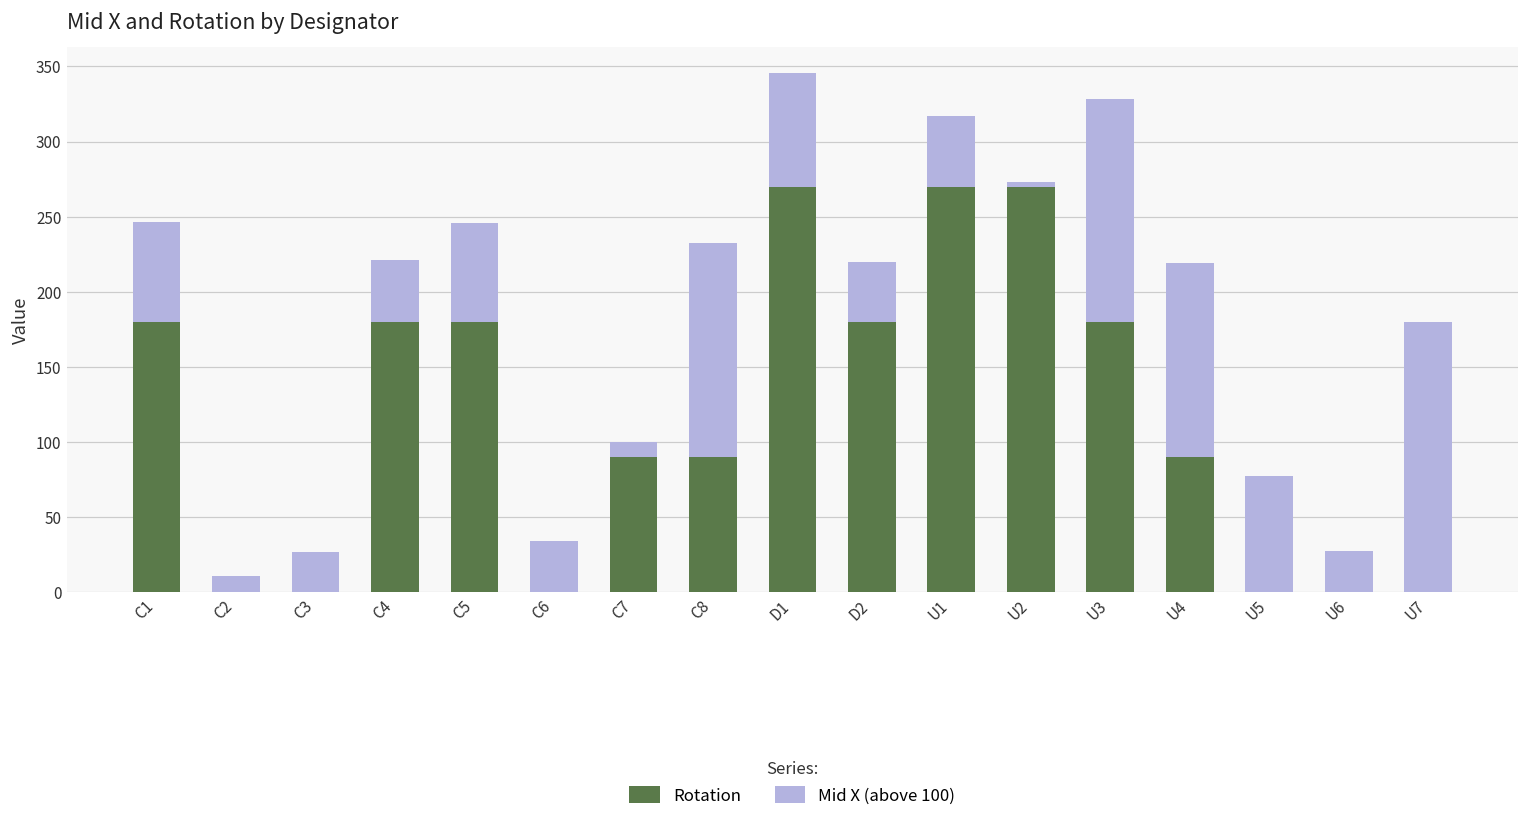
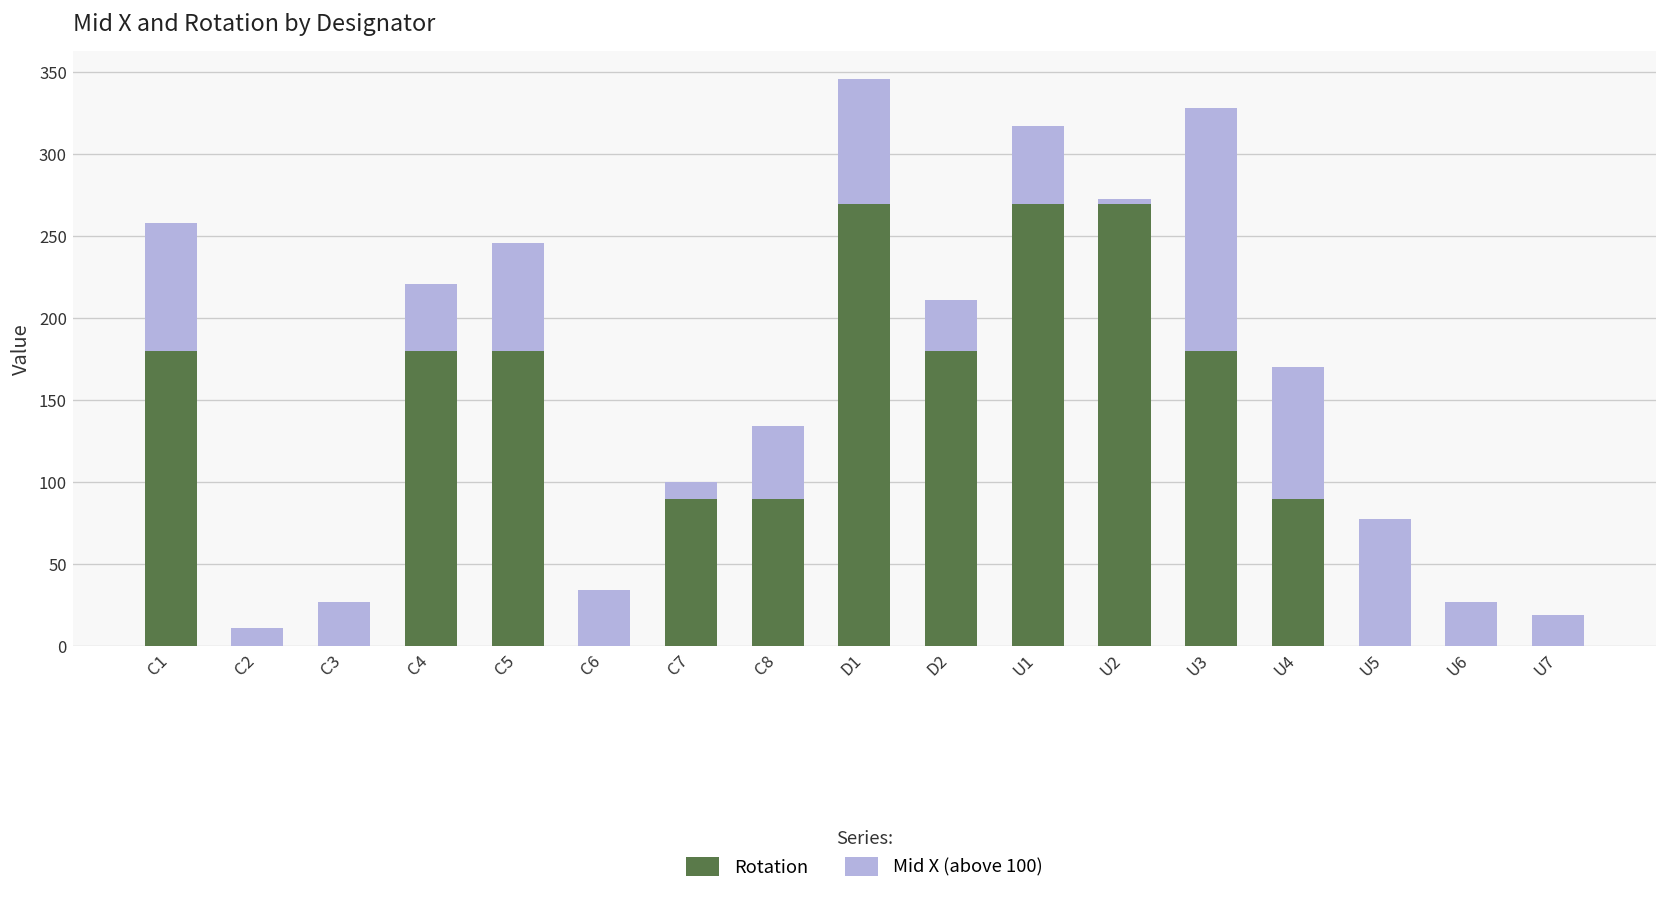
Mid X (above 100), C1: 66 -> 79
Mid X (above 100), C8: 142 -> 44
Mid X (above 100), D2: 40 -> 31
Mid X (above 100), U4: 129 -> 80
Mid X (above 100), U7: 180 -> 19
